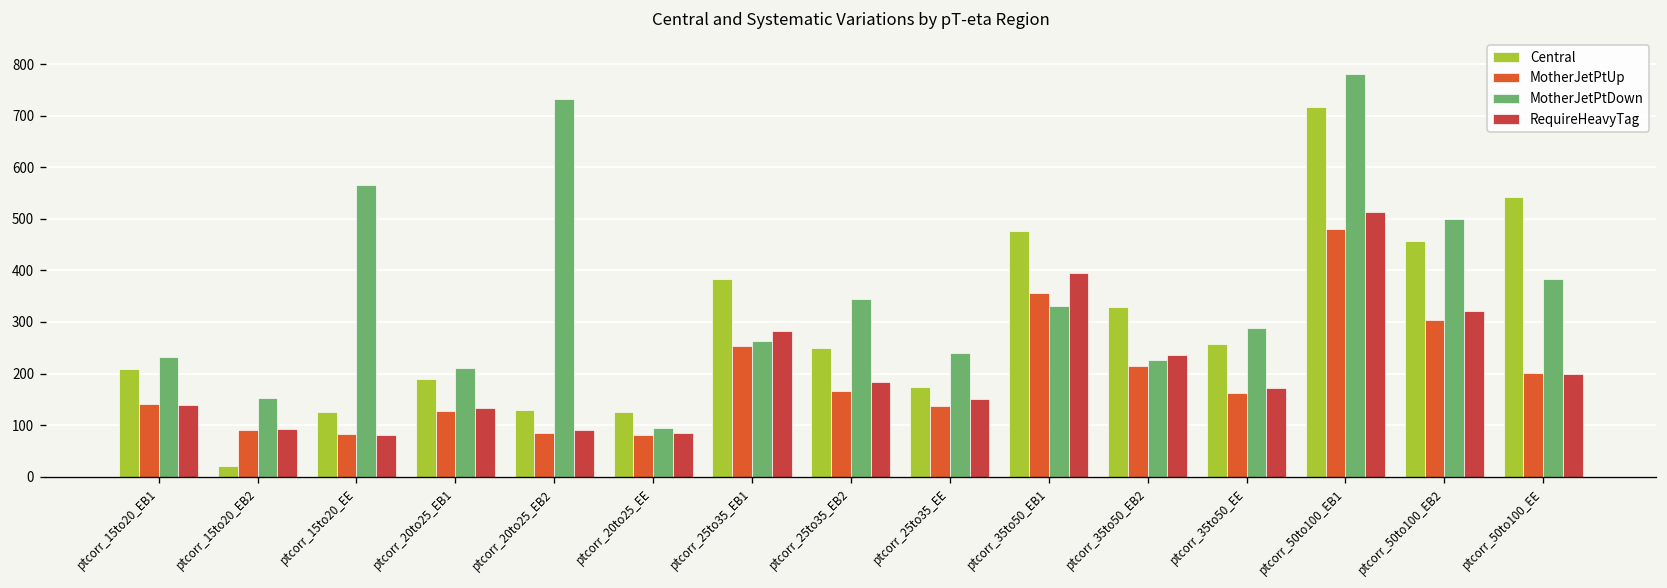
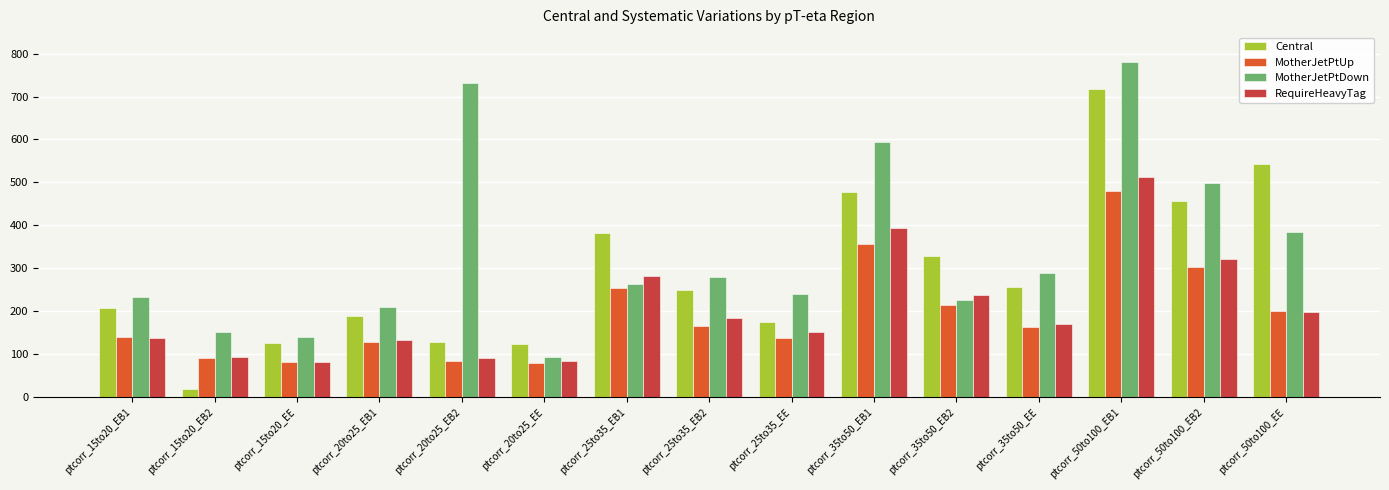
MotherJetPtDown, ptcorr_15to20_EE: 570 -> 140
MotherJetPtDown, ptcorr_25to35_EB2: 340 -> 280
MotherJetPtDown, ptcorr_35to50_EB1: 330 -> 590
